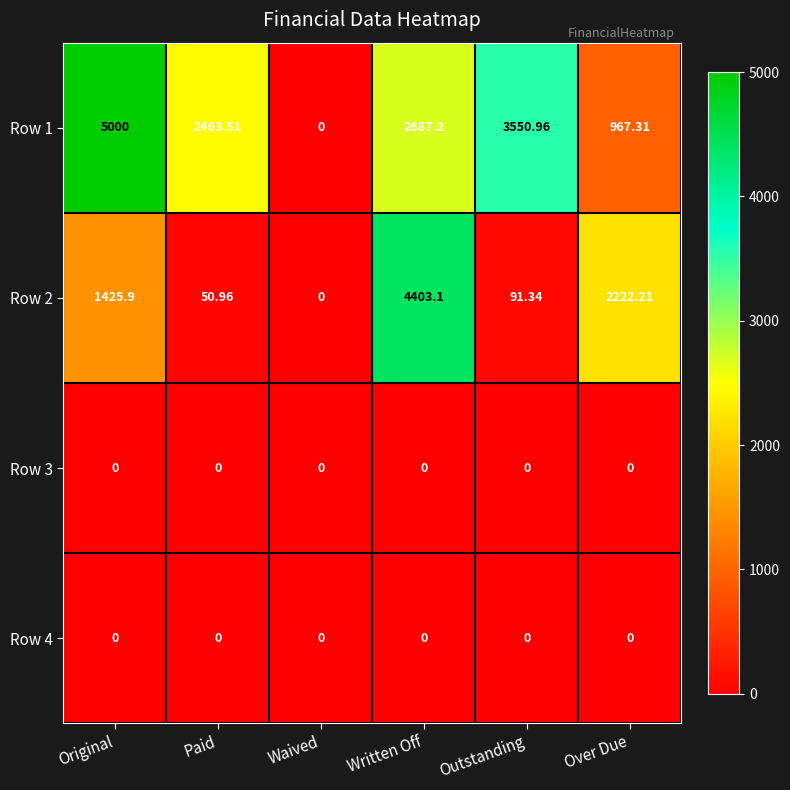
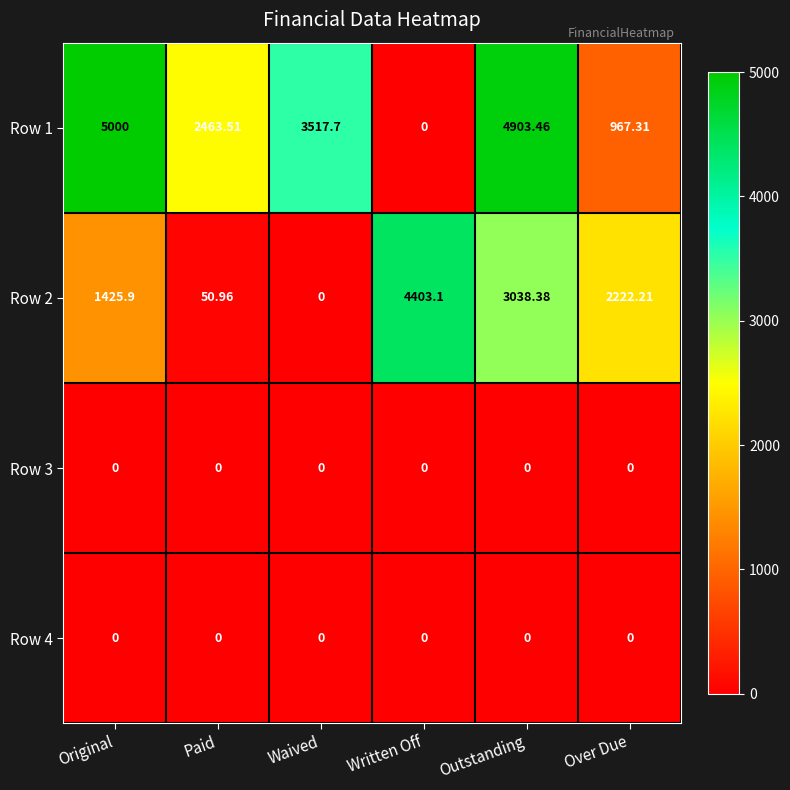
Row 1, Waived: 0 -> 3517.7
Row 1, Written Off: 2687.2 -> 0
Row 1, Outstanding: 3550.96 -> 4903.46
Row 2, Outstanding: 91.34 -> 3038.38
